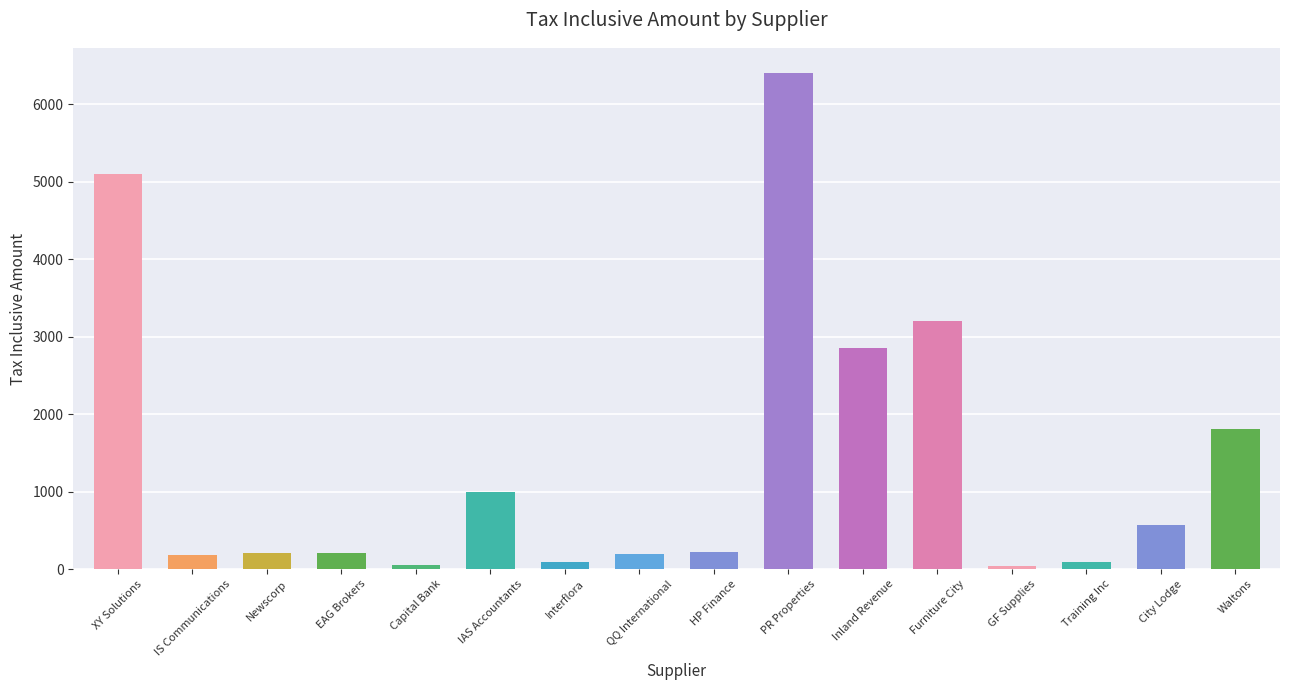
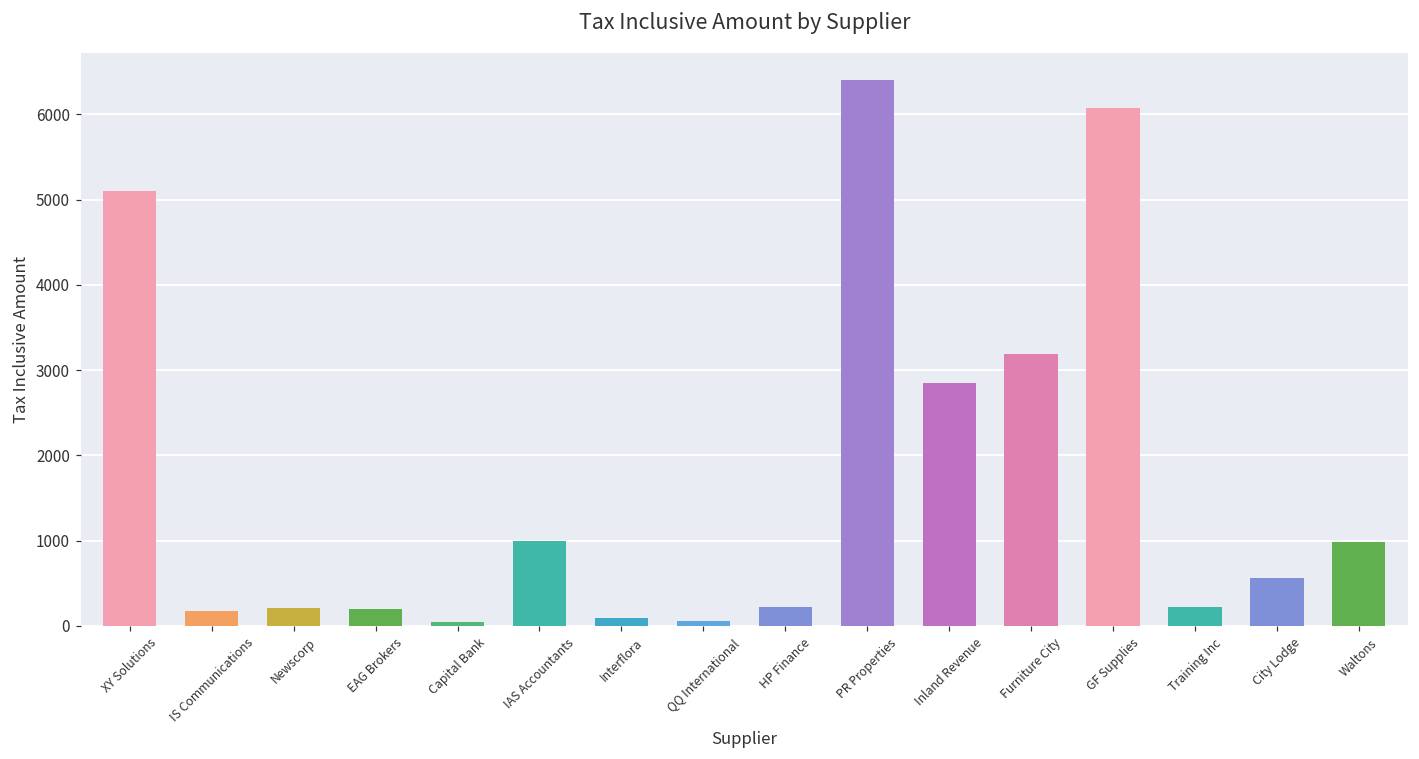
QQ International: 200 -> 100
GF Supplies: 0 -> 6100
Training Inc: 100 -> 200
Waltons: 1800 -> 1000
